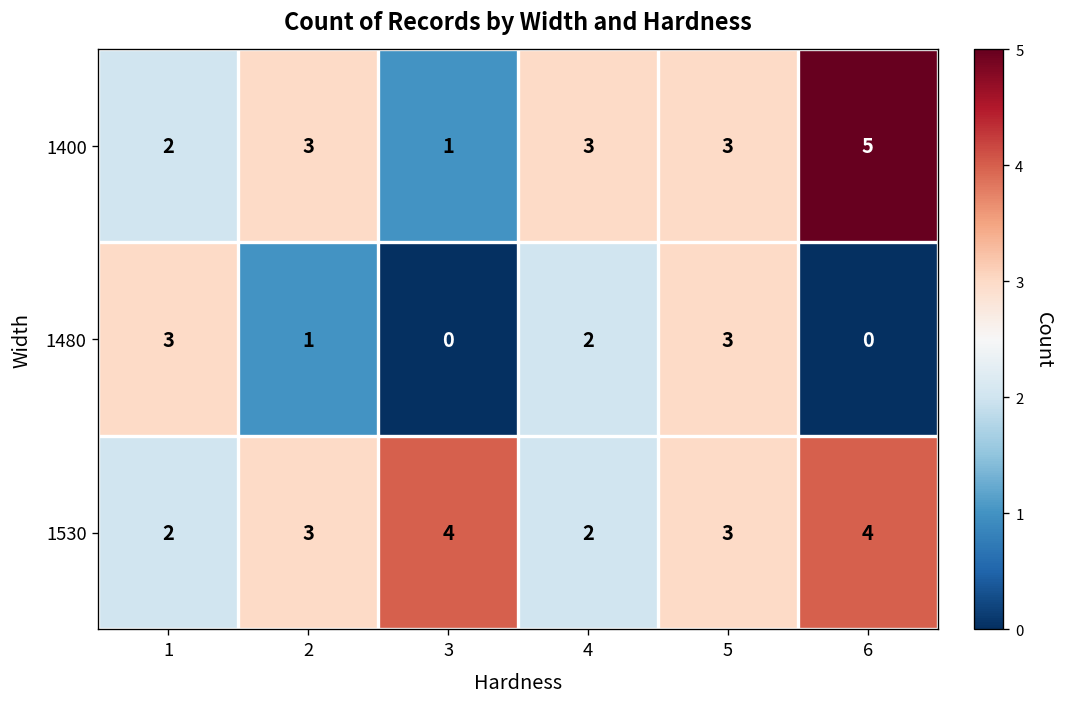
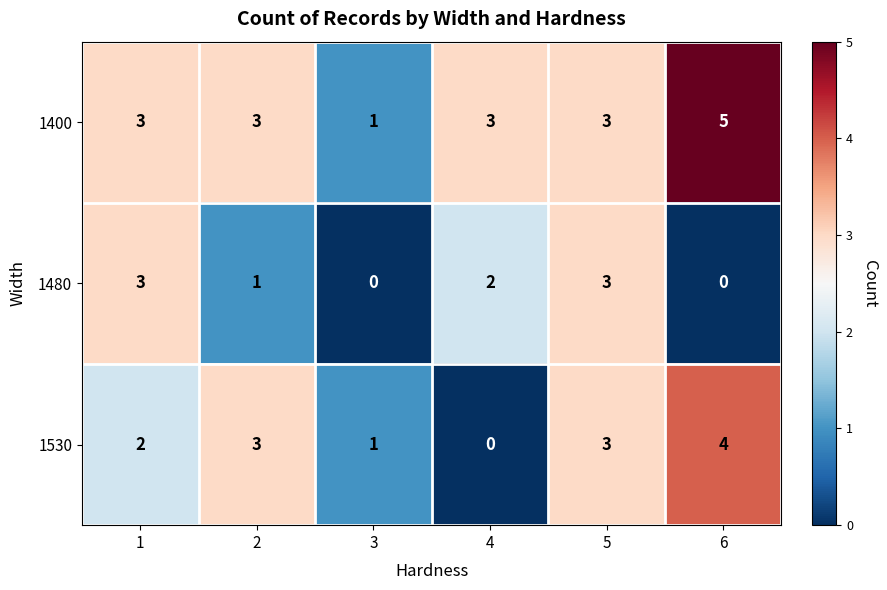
1400, 1: 2 -> 3
1530, 3: 4 -> 1
1530, 4: 2 -> 0
